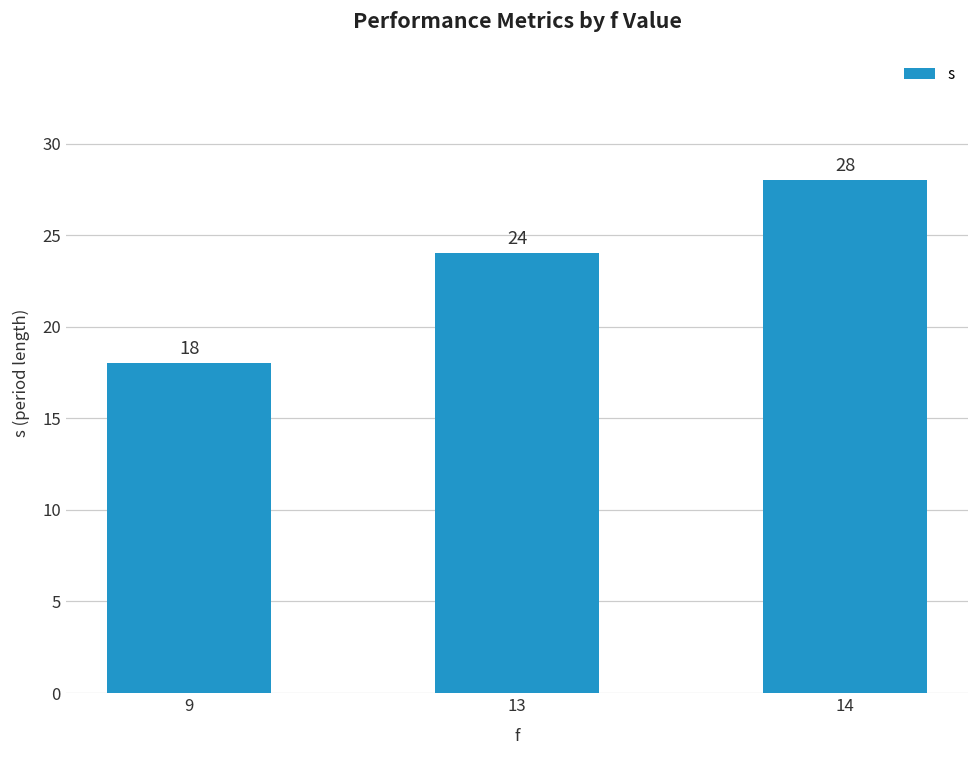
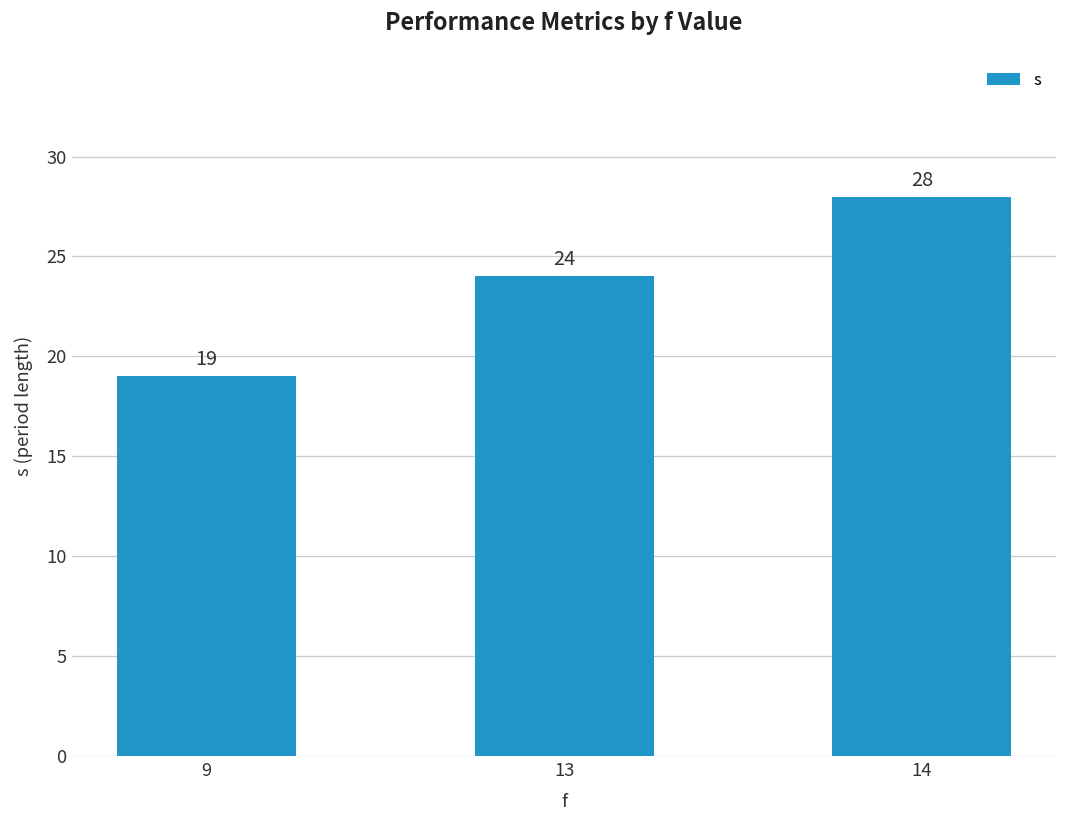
9: 18 -> 19
